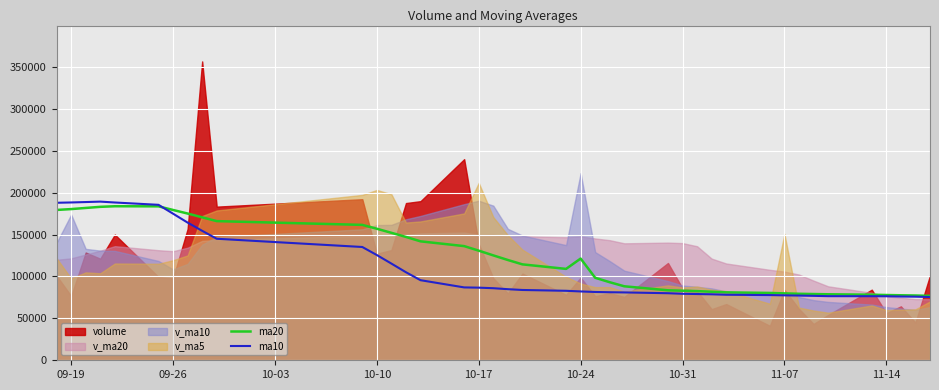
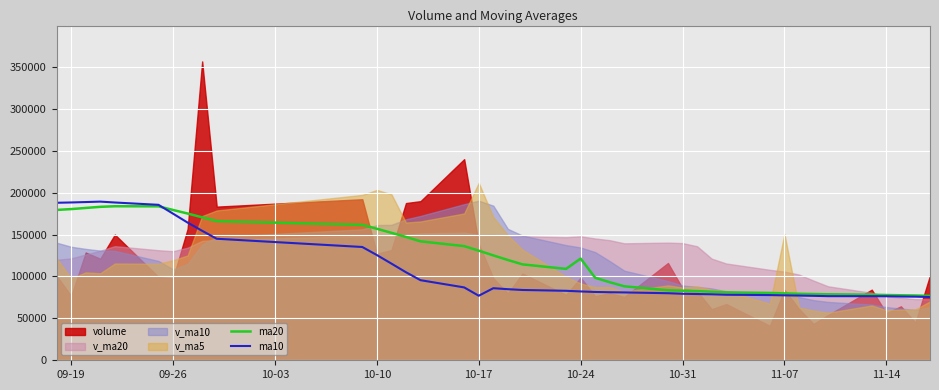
v_ma10, 09-19: 170000 -> 140000
ma10, 10-17: 90000 -> 80000
v_ma10, 10-24: 220000 -> 130000
